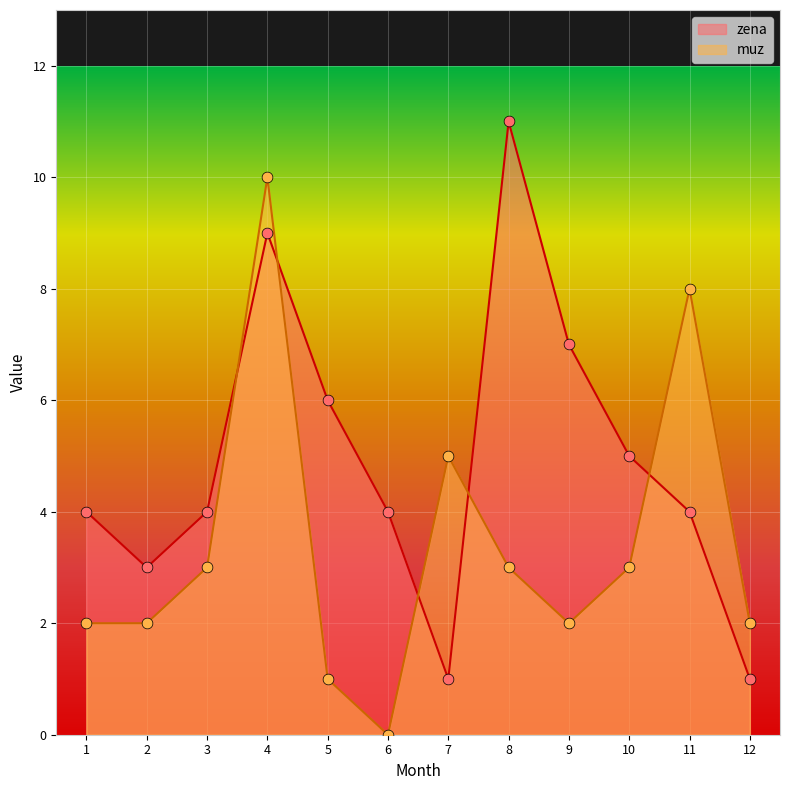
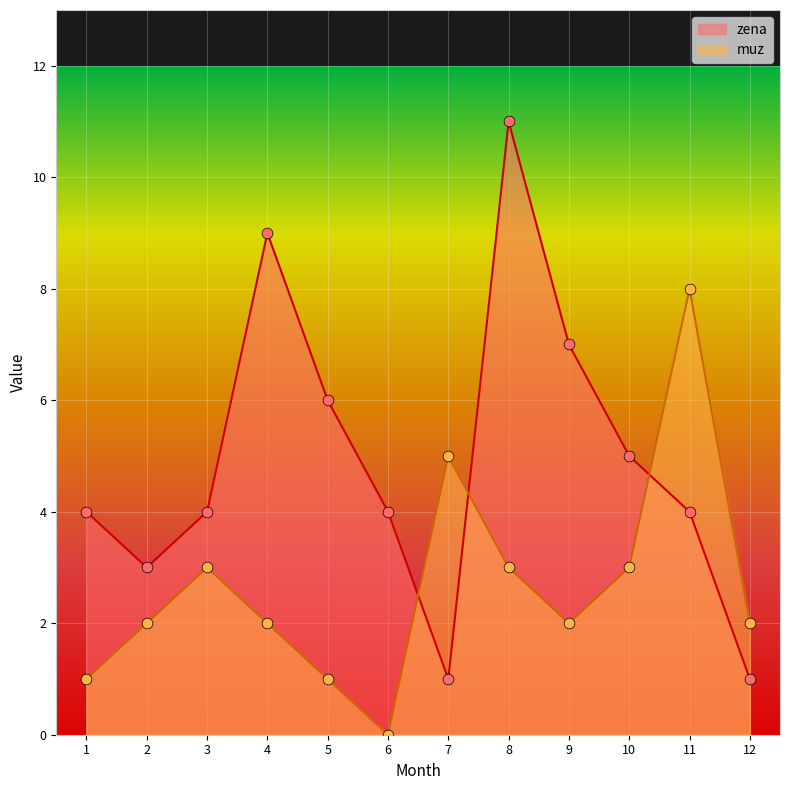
muz, 1: 2 -> 1
muz, 4: 10 -> 2
